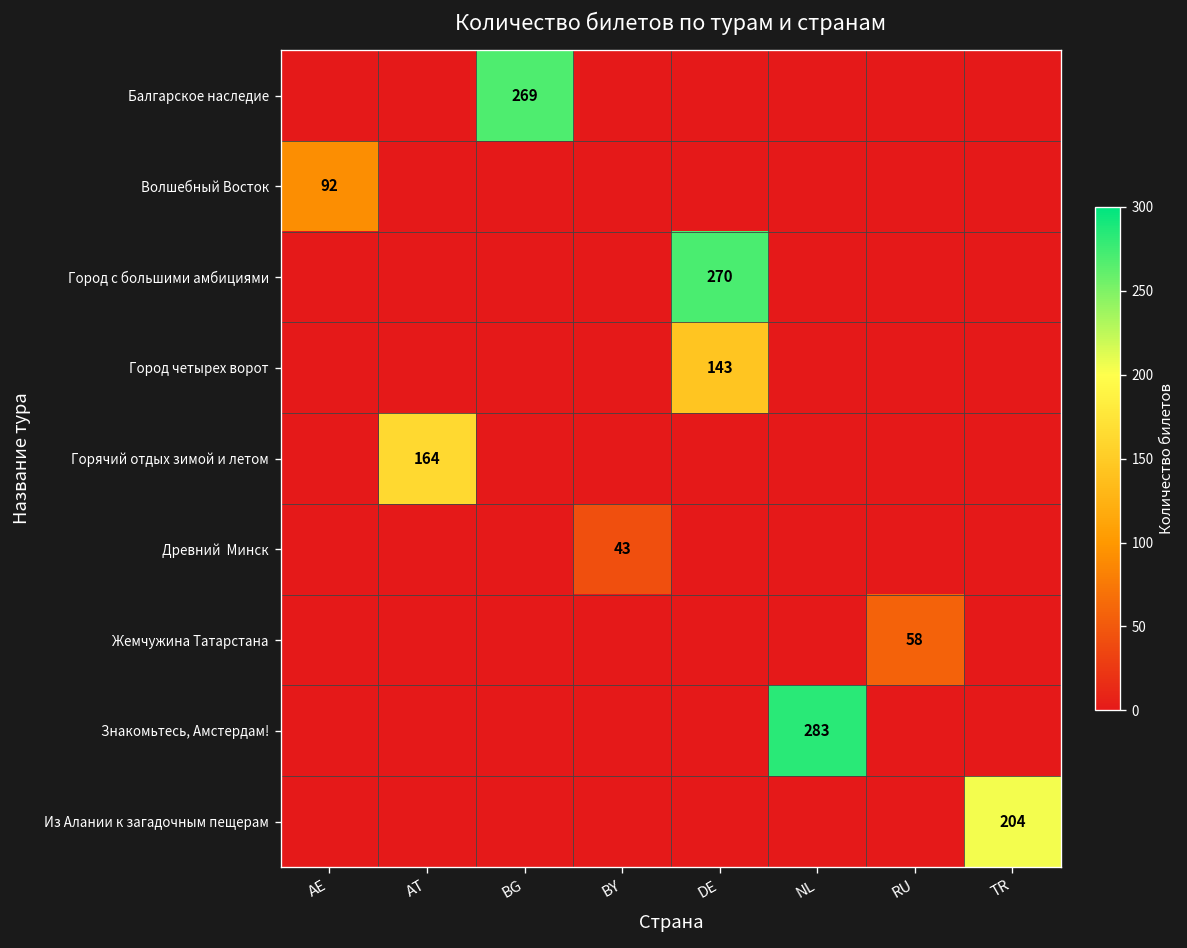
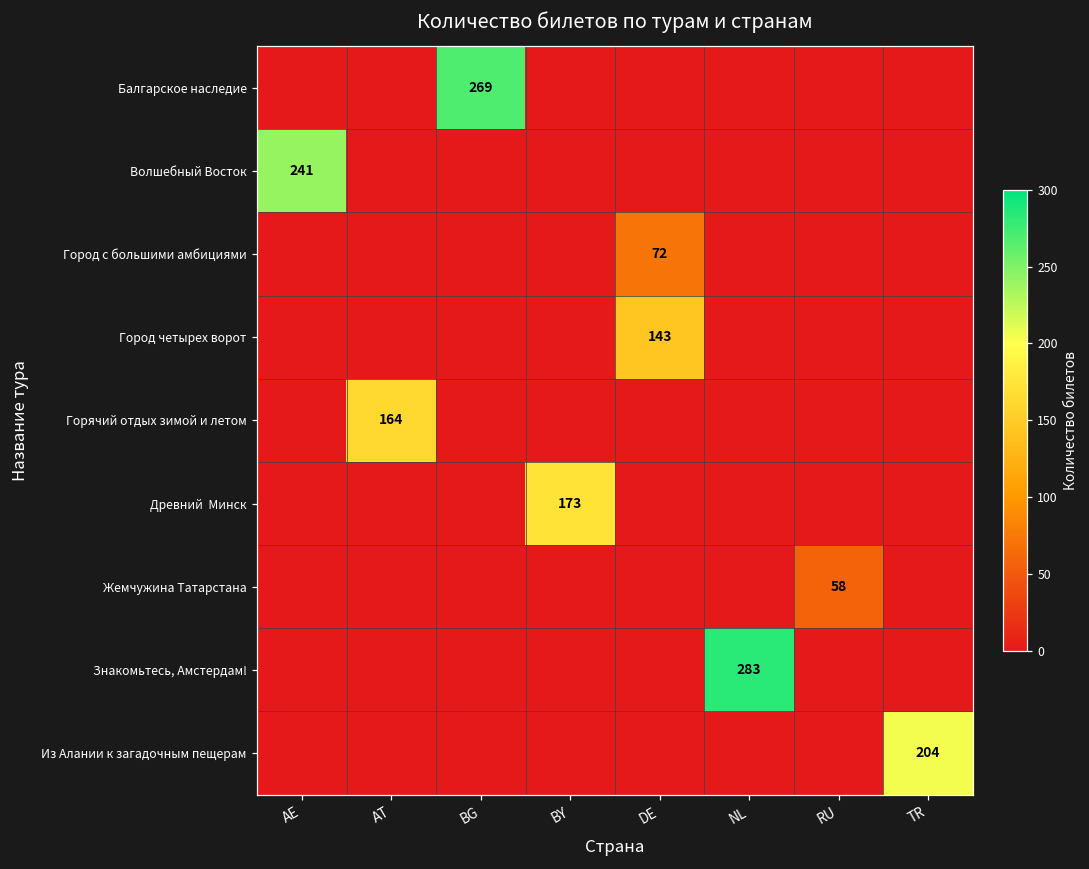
Волшебный Восток, AE: 92 -> 241
Город с большими амбициями, DE: 270 -> 72
Древний Минск, BY: 43 -> 173
